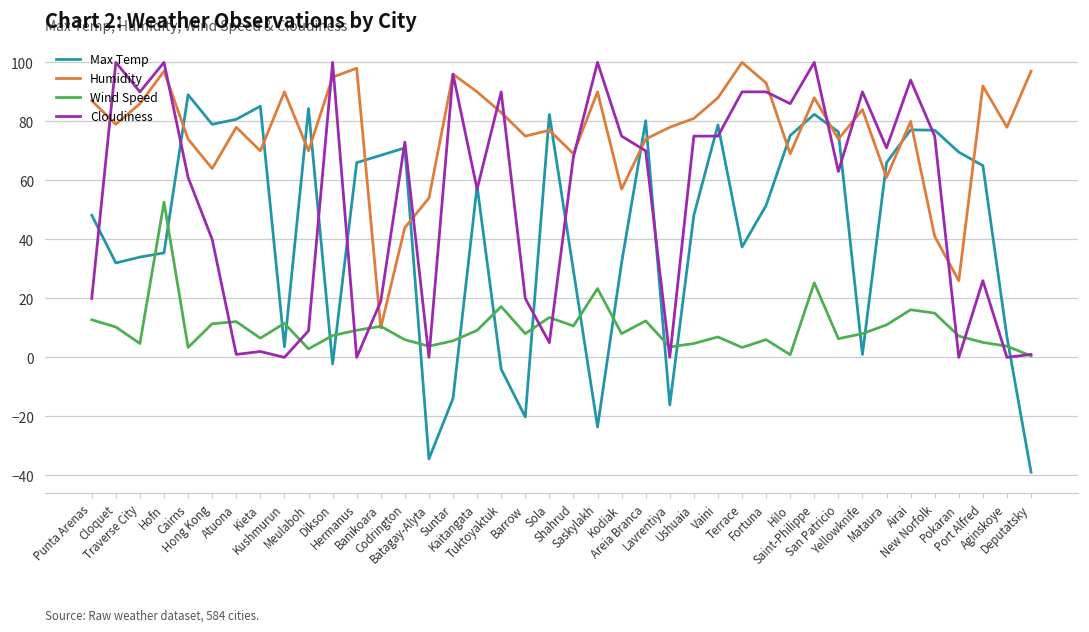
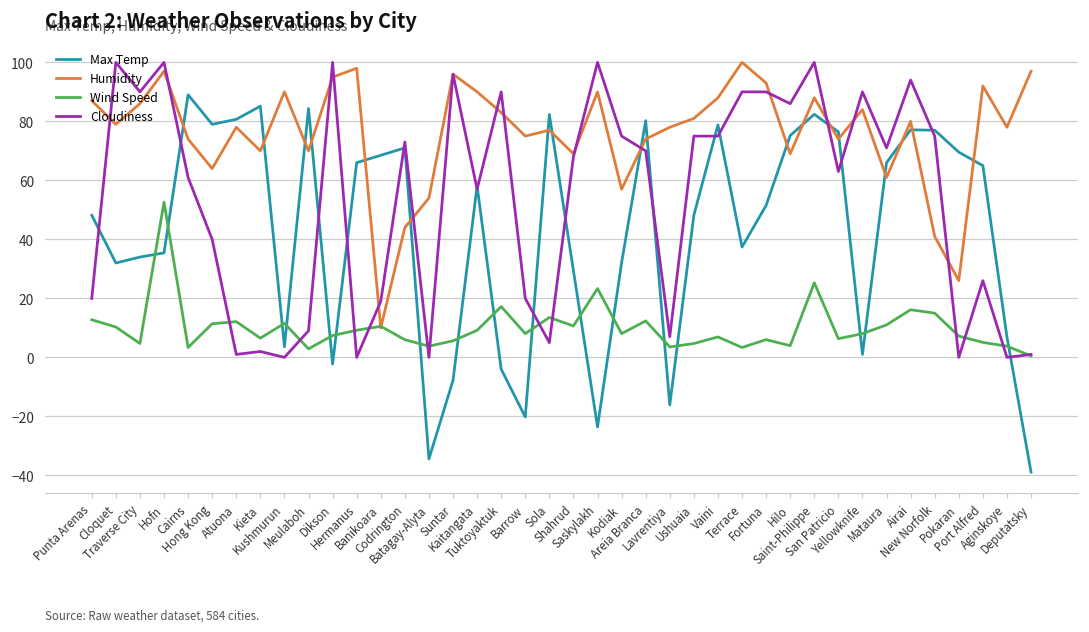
Max Temp, Suntar: -14 -> -8
Cloudiness, Lavrentiya: 0 -> 7
Wind Speed, Hilo: 1 -> 4
